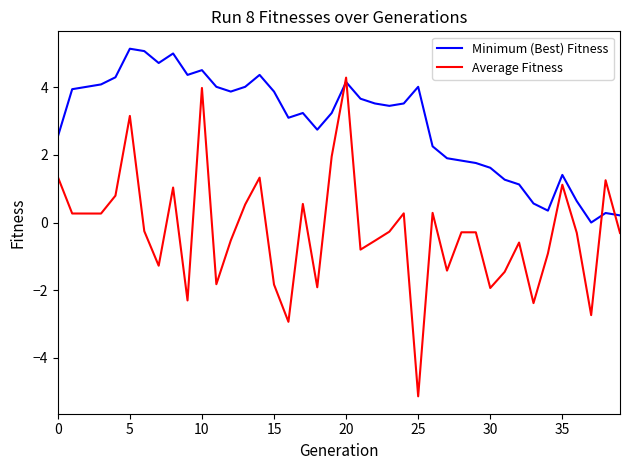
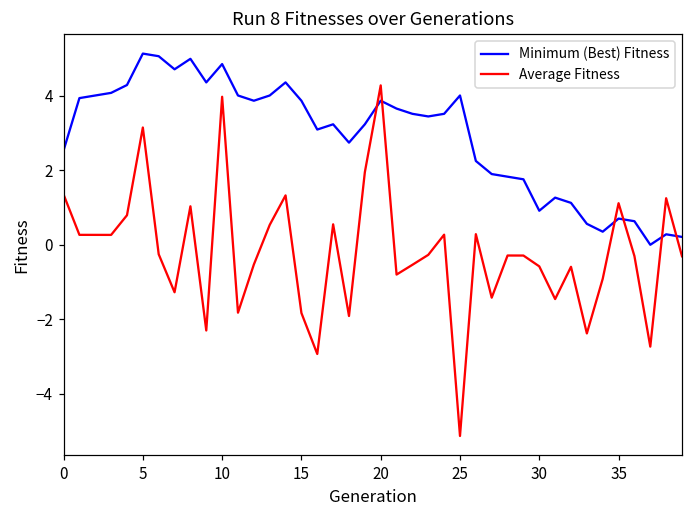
Minimum (Best) Fitness, 10: 4.5 -> 4.9
Minimum (Best) Fitness, 20: 4.2 -> 3.9
Minimum (Best) Fitness, 30: 1.6 -> 0.9
Average Fitness, 30: -1.9 -> -0.6
Minimum (Best) Fitness, 35: 1.4 -> 0.7
